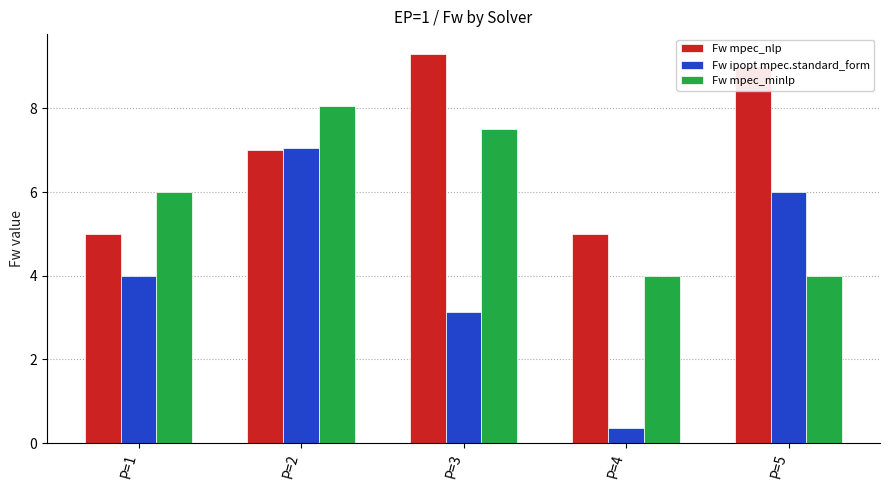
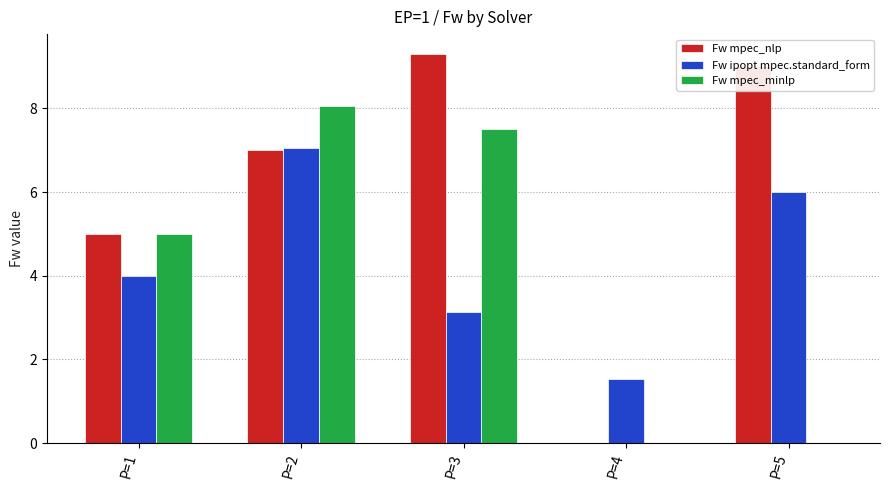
Fw mpec_minlp, P=1: 6 -> 5
Fw mpec_nlp, P=4: 5 -> 0
Fw ipopt mpec.standard_form, P=4: 0.4 -> 1.5
Fw mpec_minlp, P=4: 4 -> 0
Fw mpec_minlp, P=5: 4 -> 0
